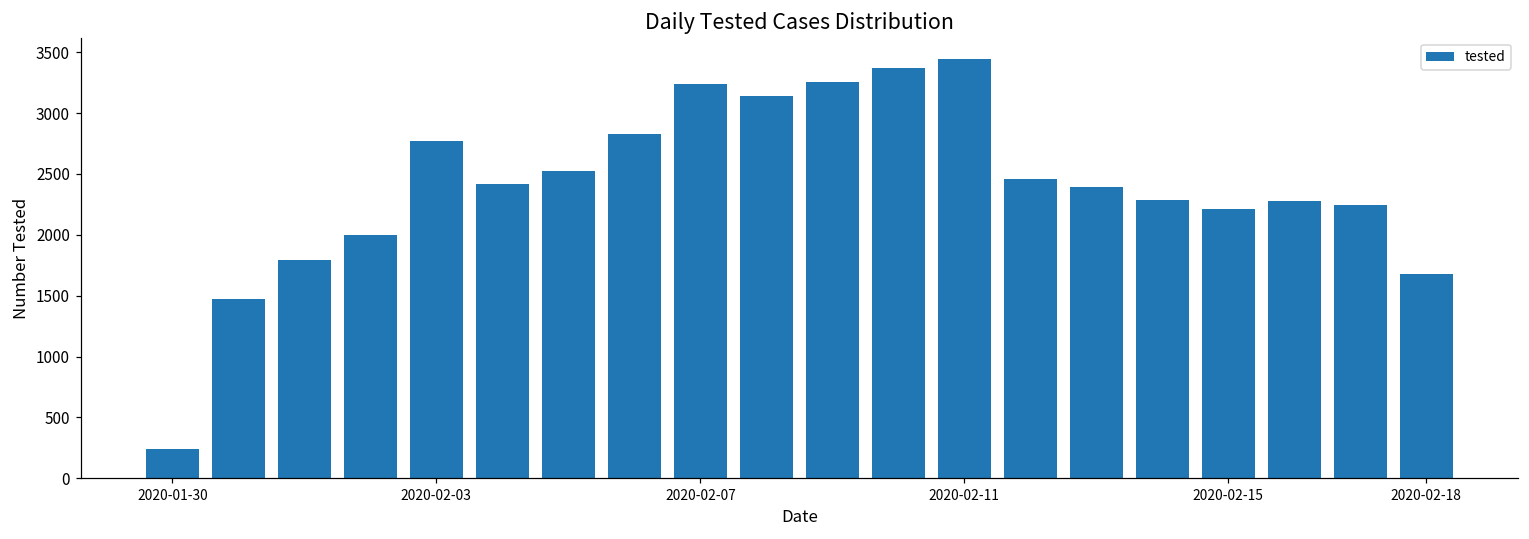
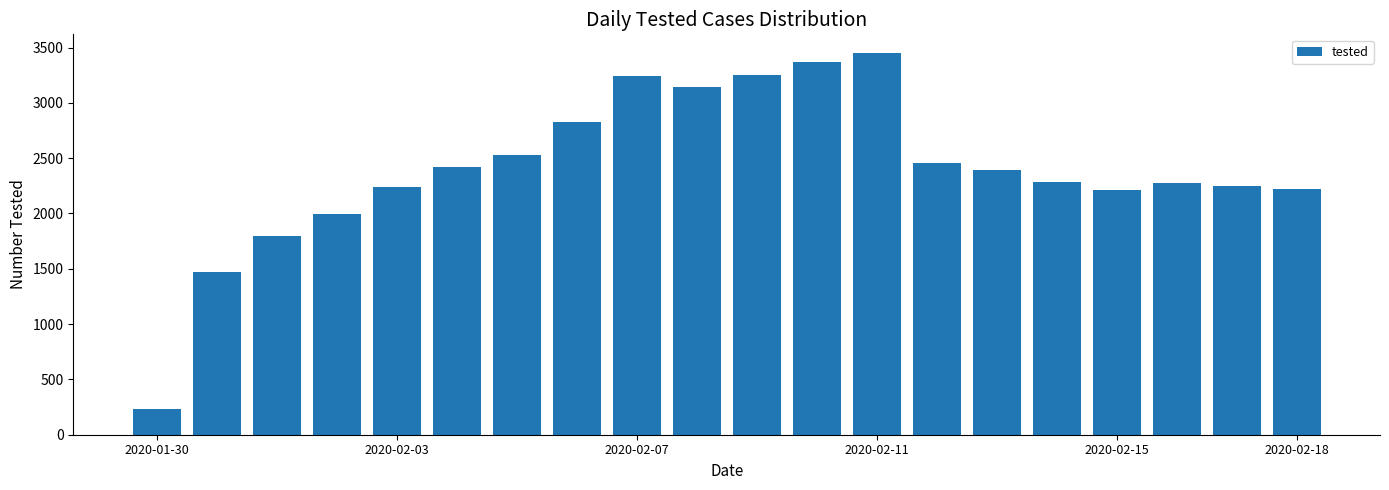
2020-02-03: 2770 -> 2240
2020-02-18: 1680 -> 2220
